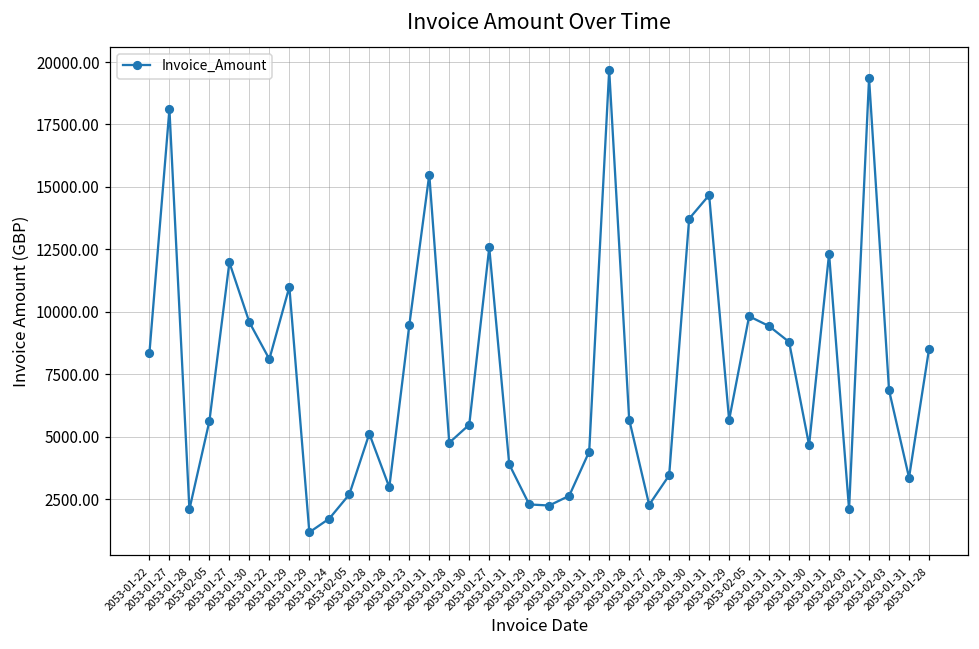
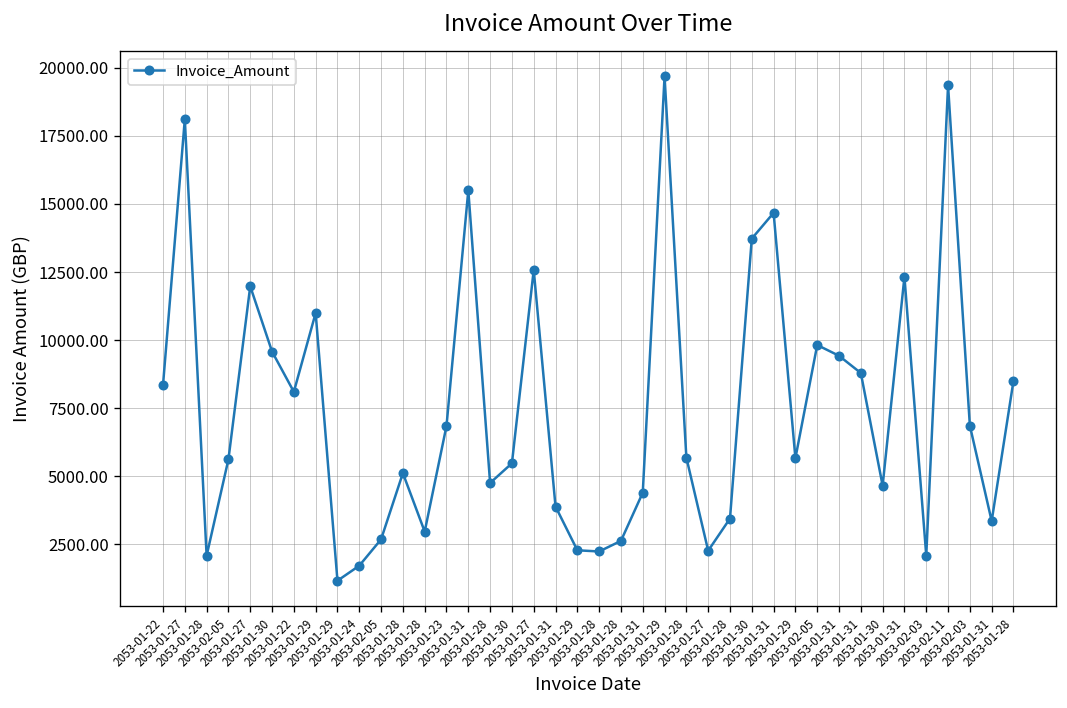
2053-01-23: 9500 -> 6900
